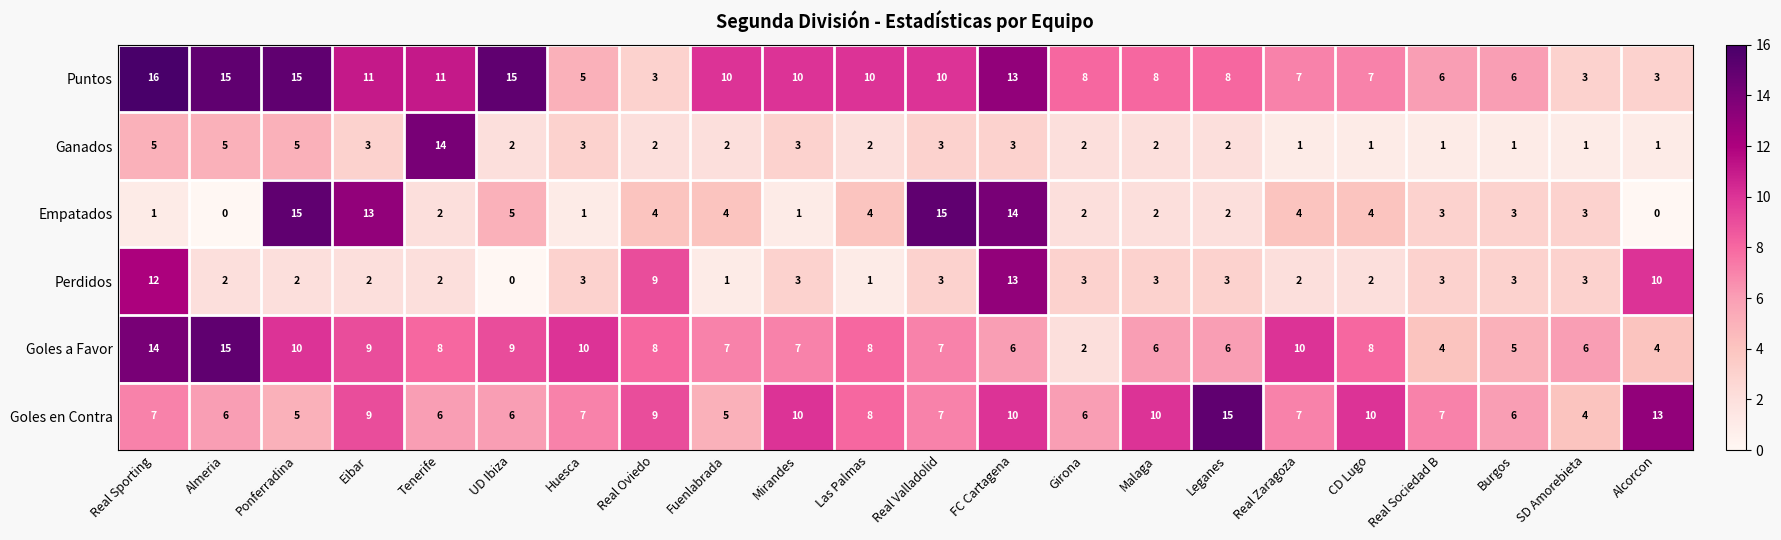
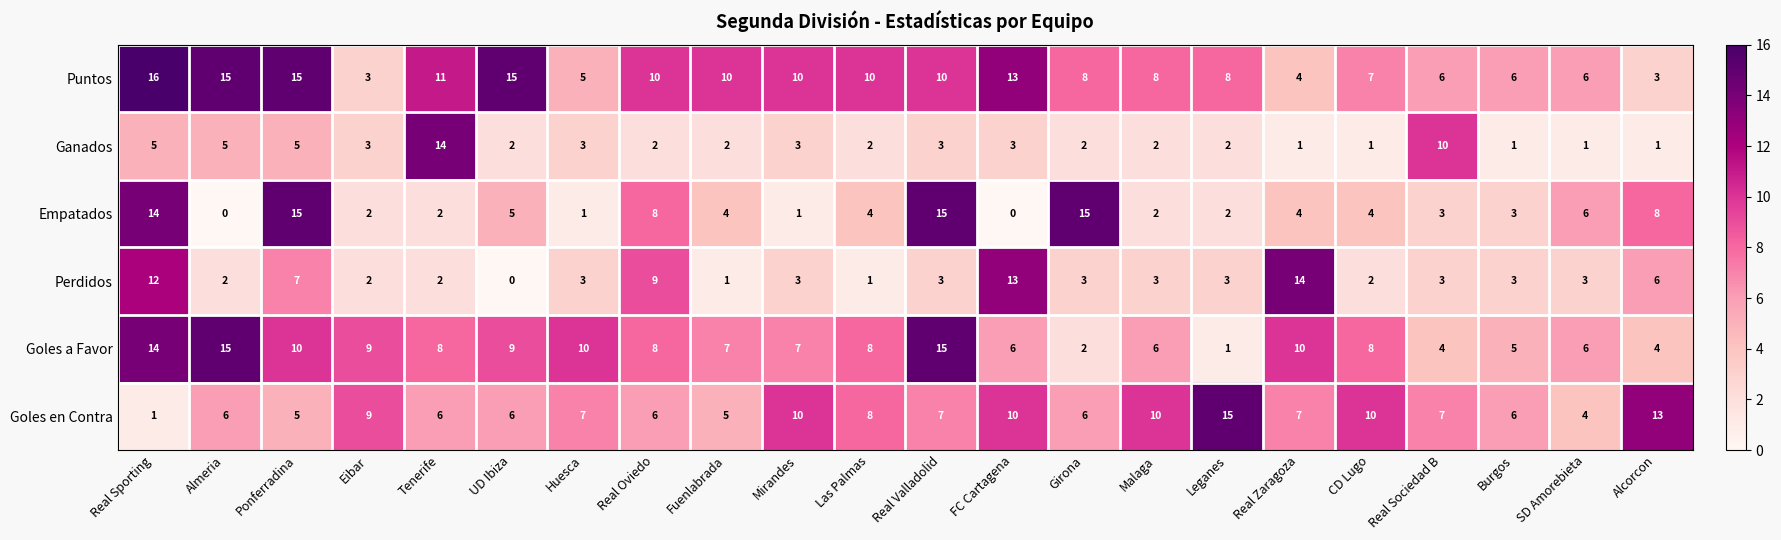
Puntos, Eibar: 11 -> 3
Puntos, Real Oviedo: 3 -> 10
Puntos, Real Zaragoza: 7 -> 4
Puntos, SD Amorebieta: 3 -> 6
Ganados, Real Sociedad B: 1 -> 10
Empatados, Real Sporting: 1 -> 14
Empatados, Eibar: 13 -> 2
Empatados, Real Oviedo: 4 -> 8
Empatados, FC Cartagena: 14 -> 0
Empatados, Girona: 2 -> 15
Empatados, SD Amorebieta: 3 -> 6
Empatados, Alcorcon: 0 -> 8
Perdidos, Ponferradina: 2 -> 7
Perdidos, Real Zaragoza: 2 -> 14
Perdidos, Alcorcon: 10 -> 6
Goles a Favor, Real Valladolid: 7 -> 15
Goles a Favor, Leganes: 6 -> 1
Goles en Contra, Real Sporting: 7 -> 1
Goles en Contra, Real Oviedo: 9 -> 6
